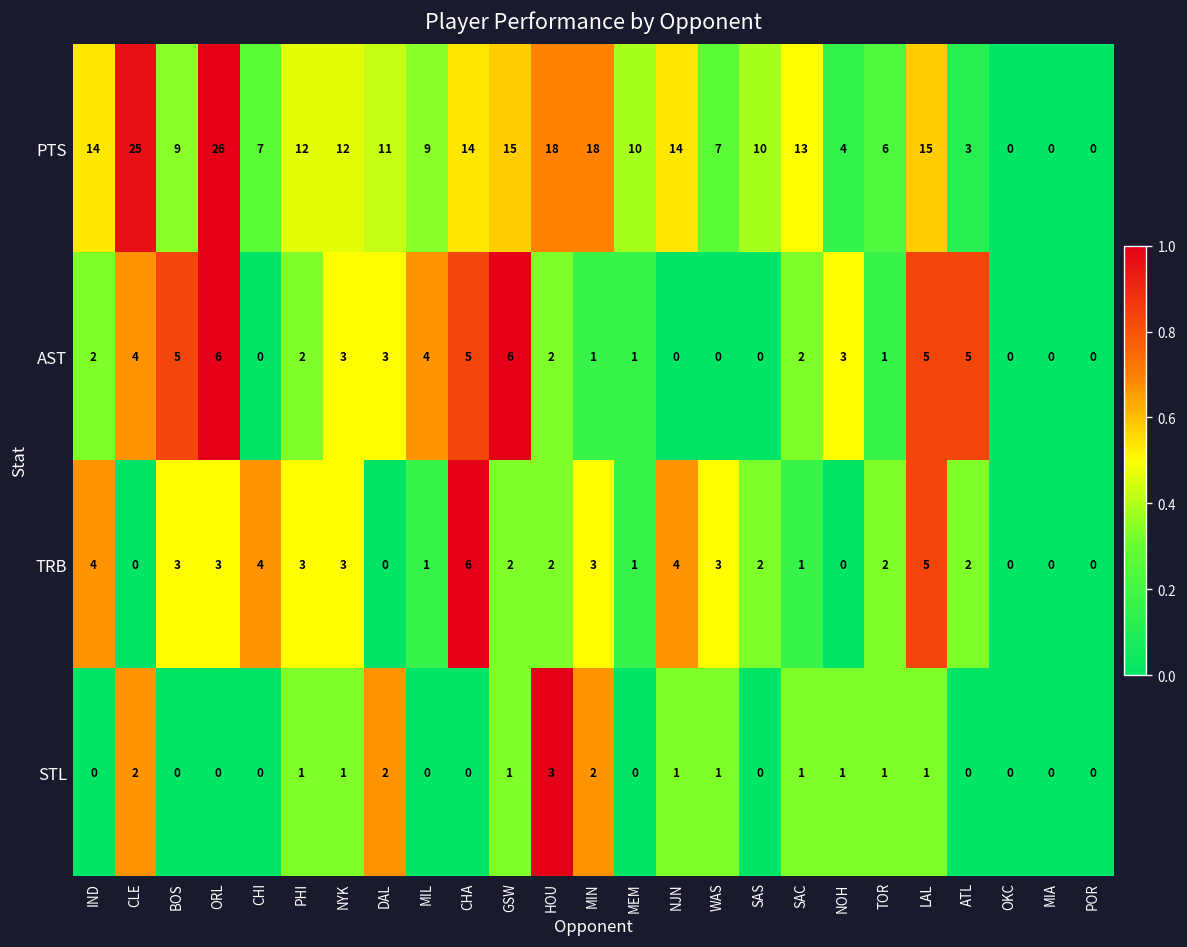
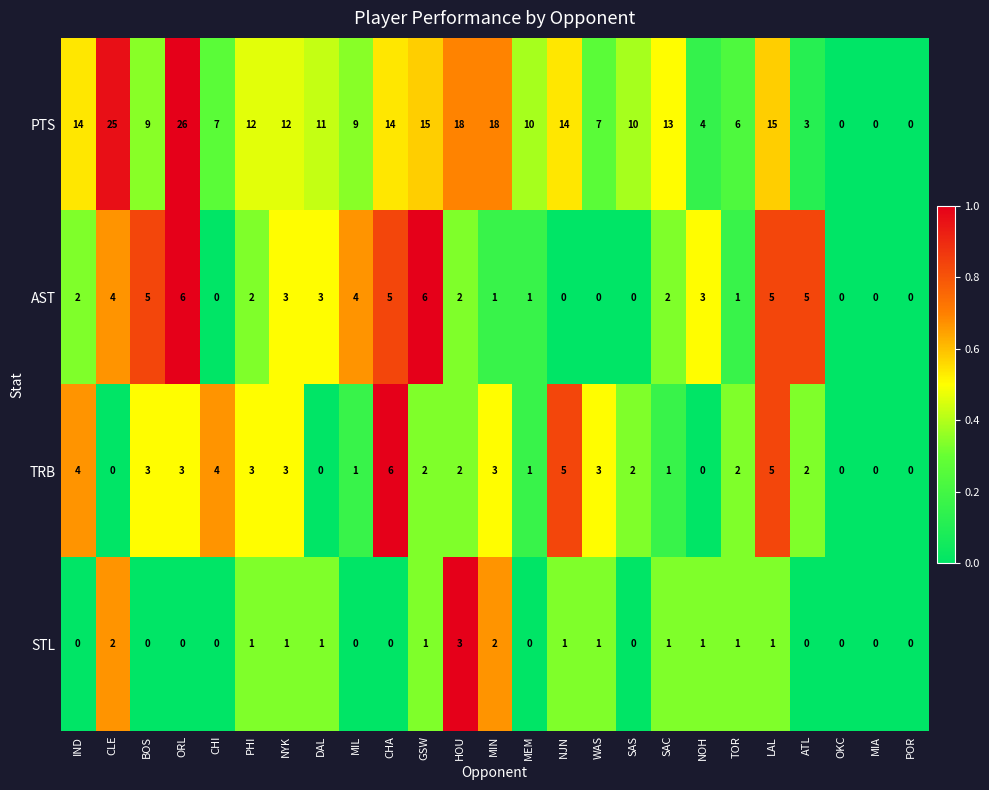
TRB, NJN: 4 -> 5
STL, DAL: 2 -> 1
